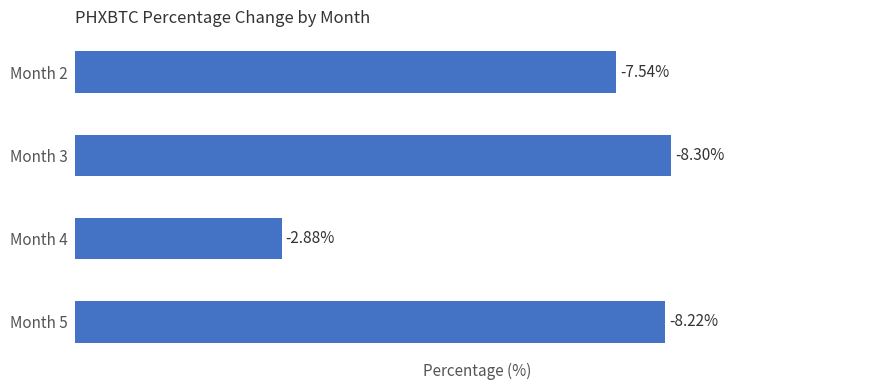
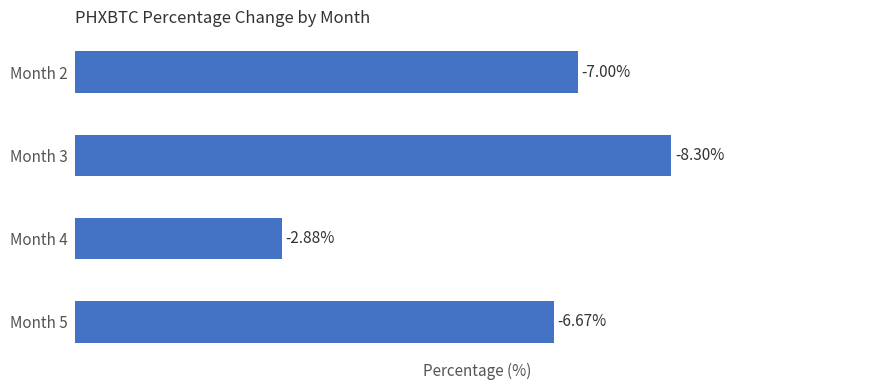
Month 2: -7.54% -> -7.00%
Month 5: -8.22% -> -6.67%
